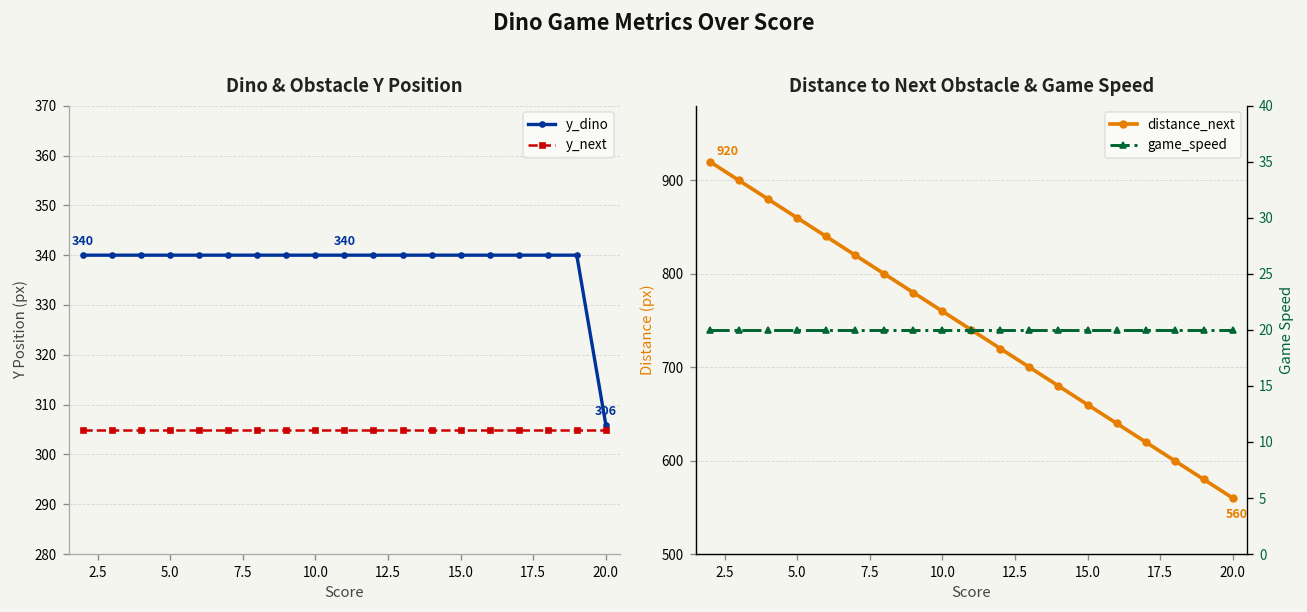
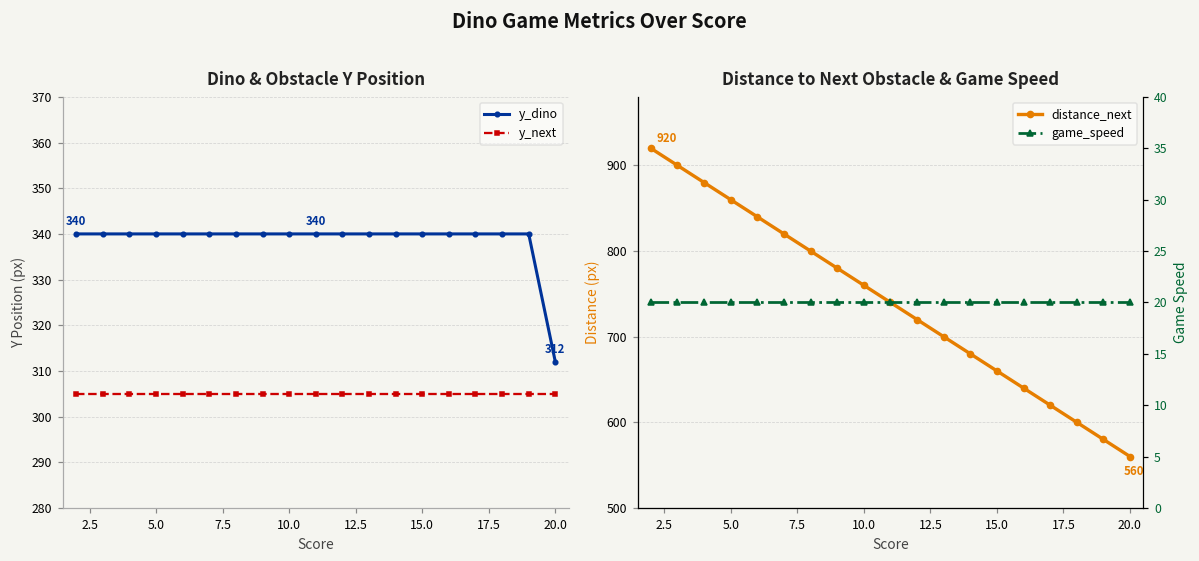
Dino & Obstacle Y Position, y_dino, 20.0: 306 -> 312
